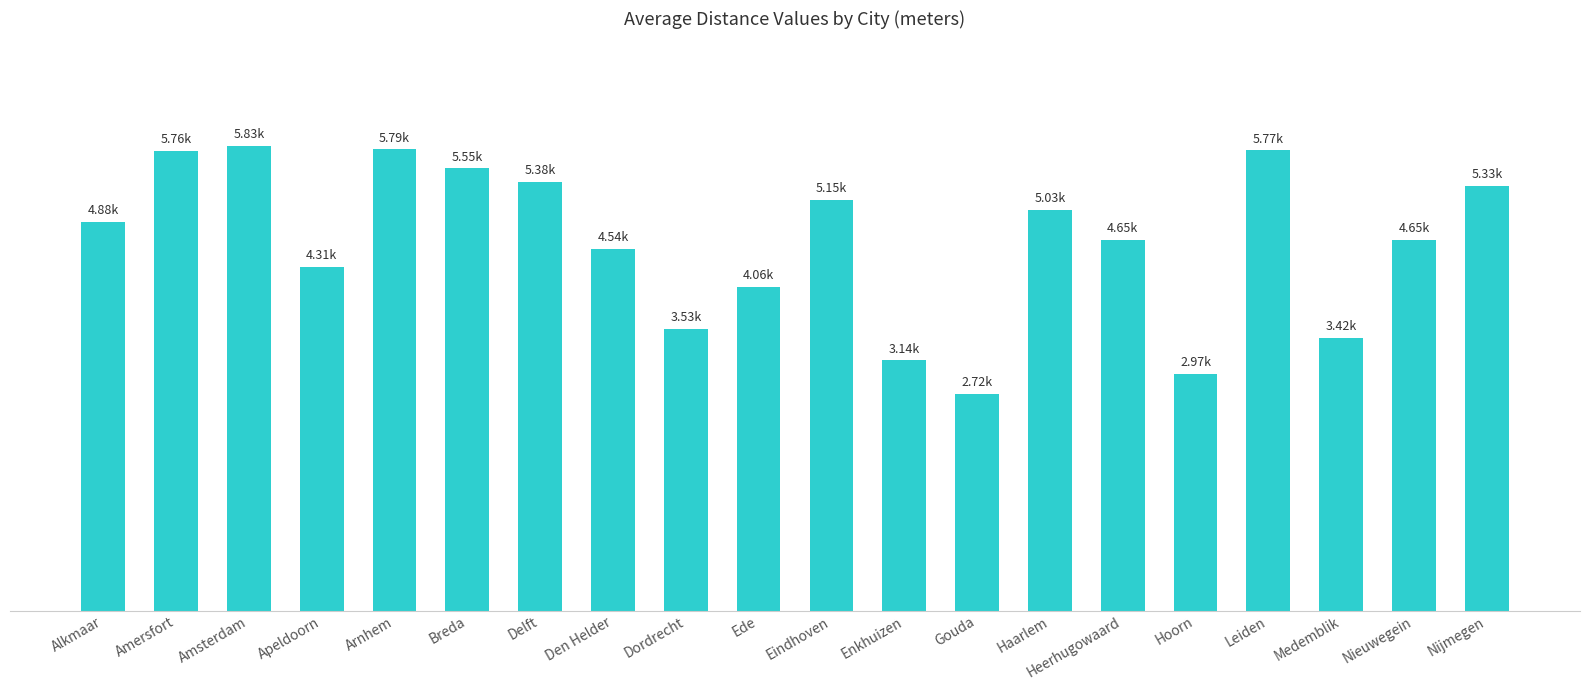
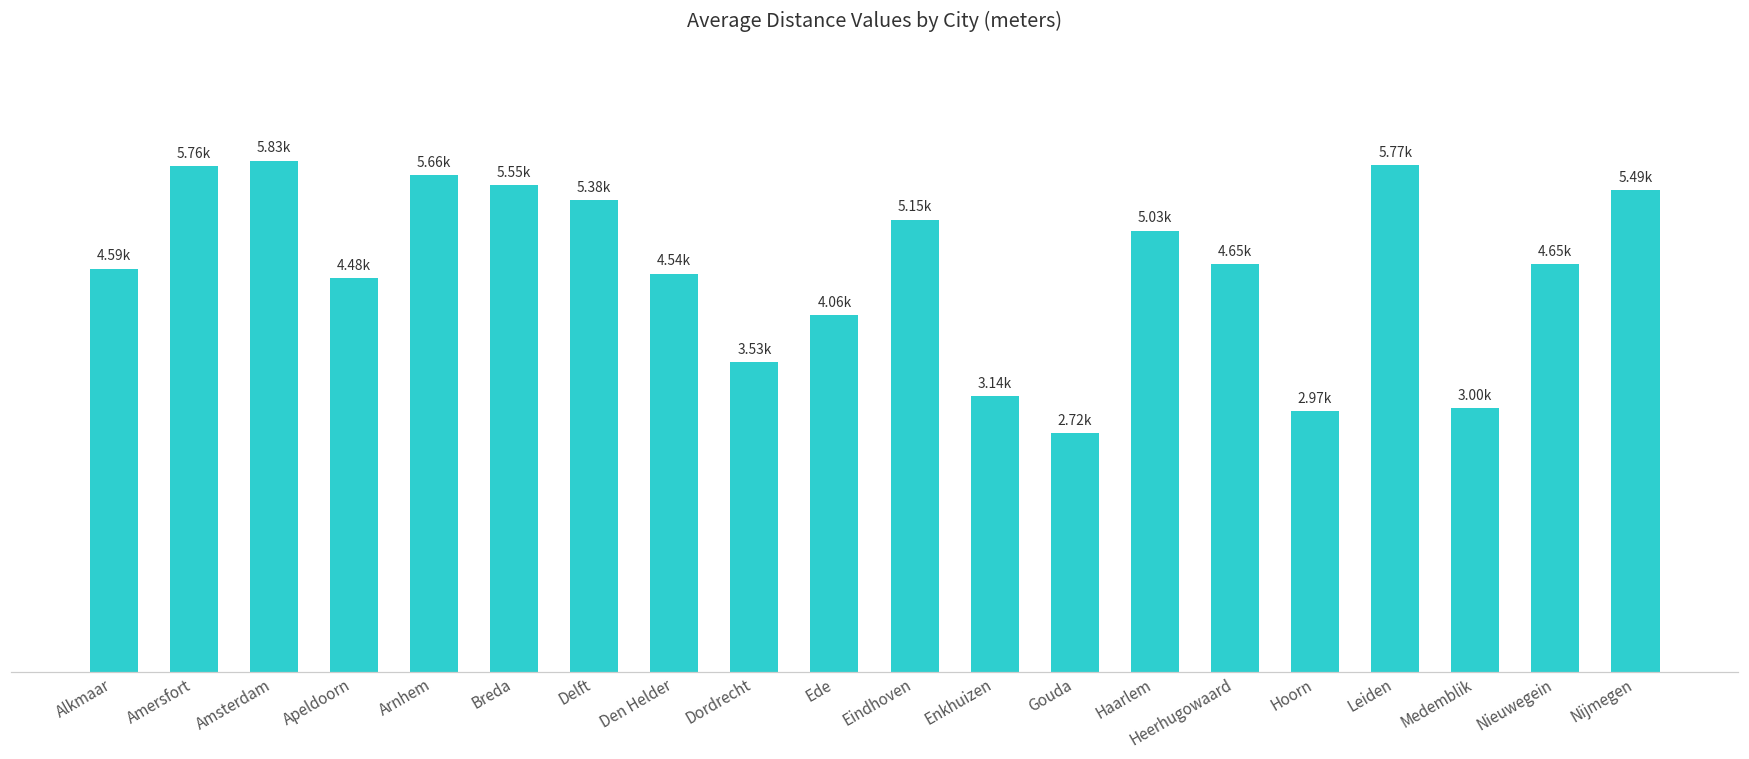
Alkmaar: 4.88k -> 4.59k
Apeldoorn: 4.31k -> 4.48k
Arnhem: 5.79k -> 5.66k
Medemblik: 3.42k -> 3.00k
Nijmegen: 5.33k -> 5.49k
